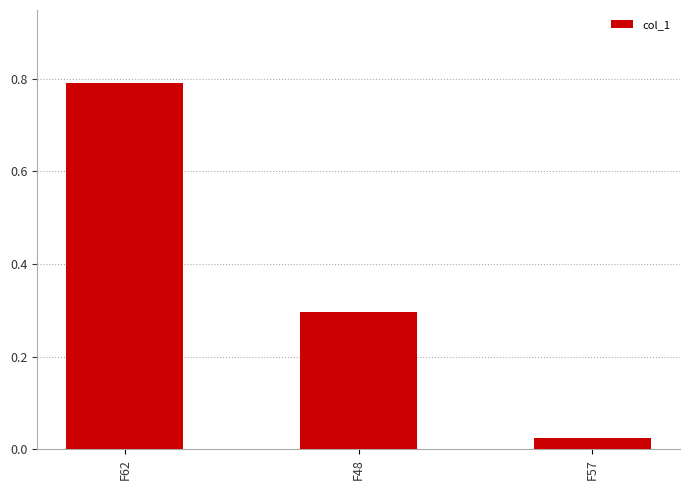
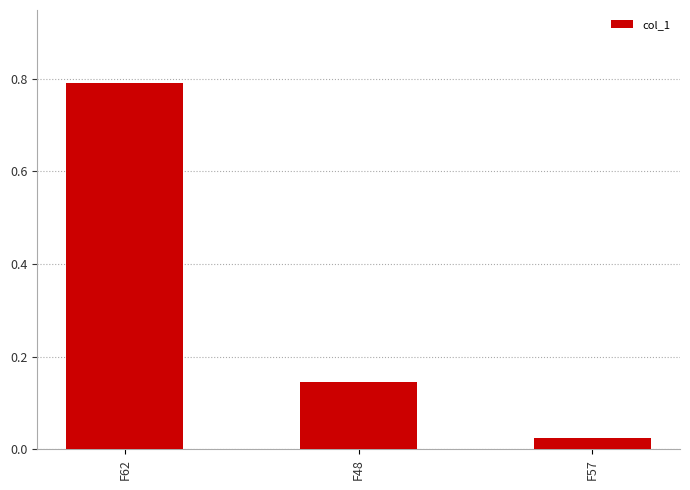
F48: 0.30 -> 0.15
